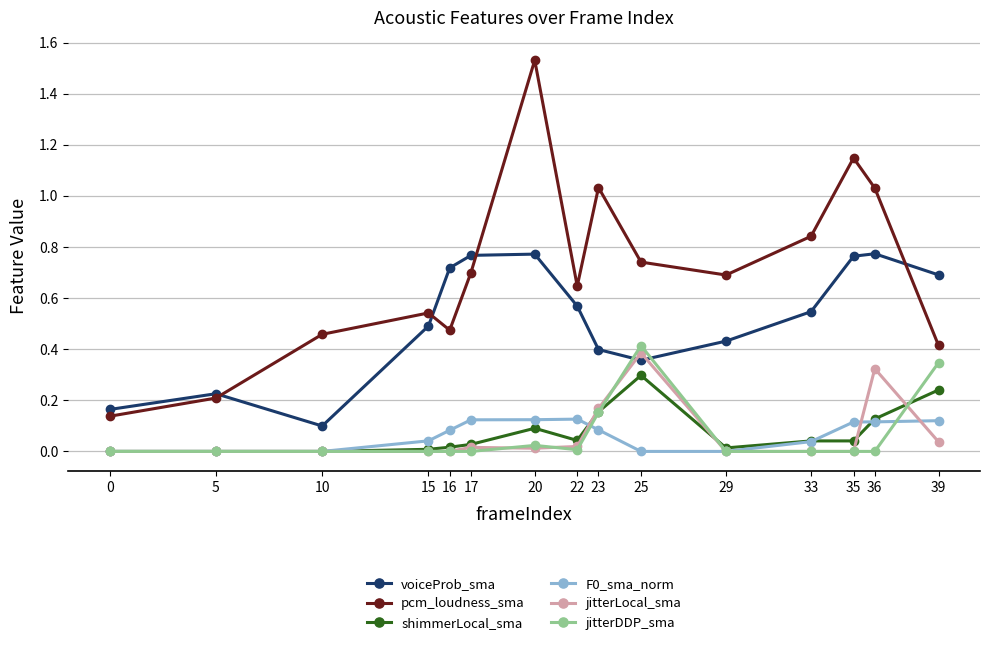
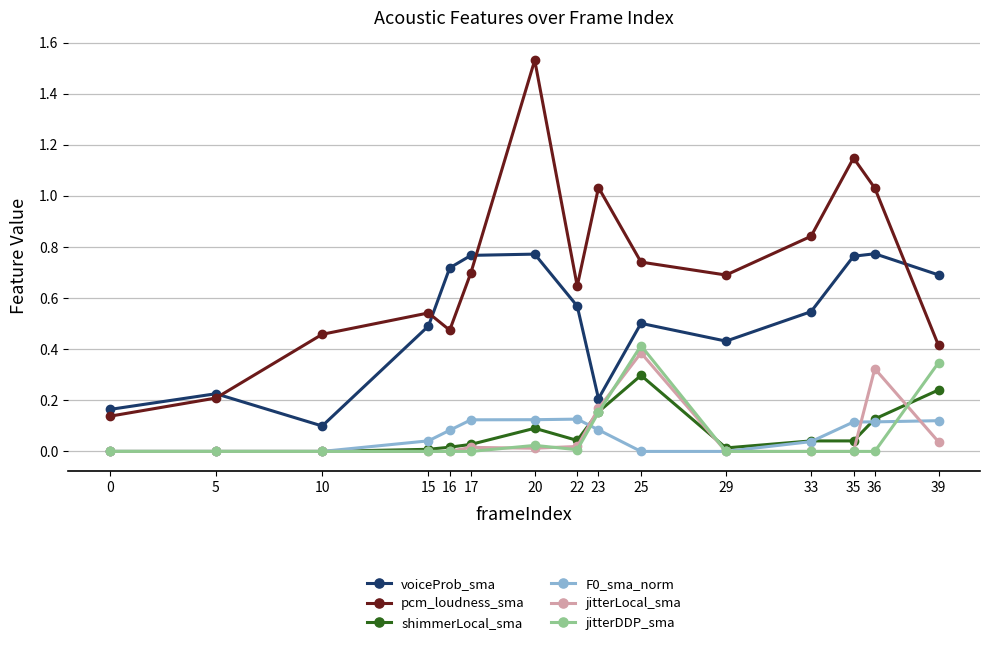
voiceProb_sma, 23: 0.40 -> 0.21
voiceProb_sma, 25: 0.36 -> 0.50
